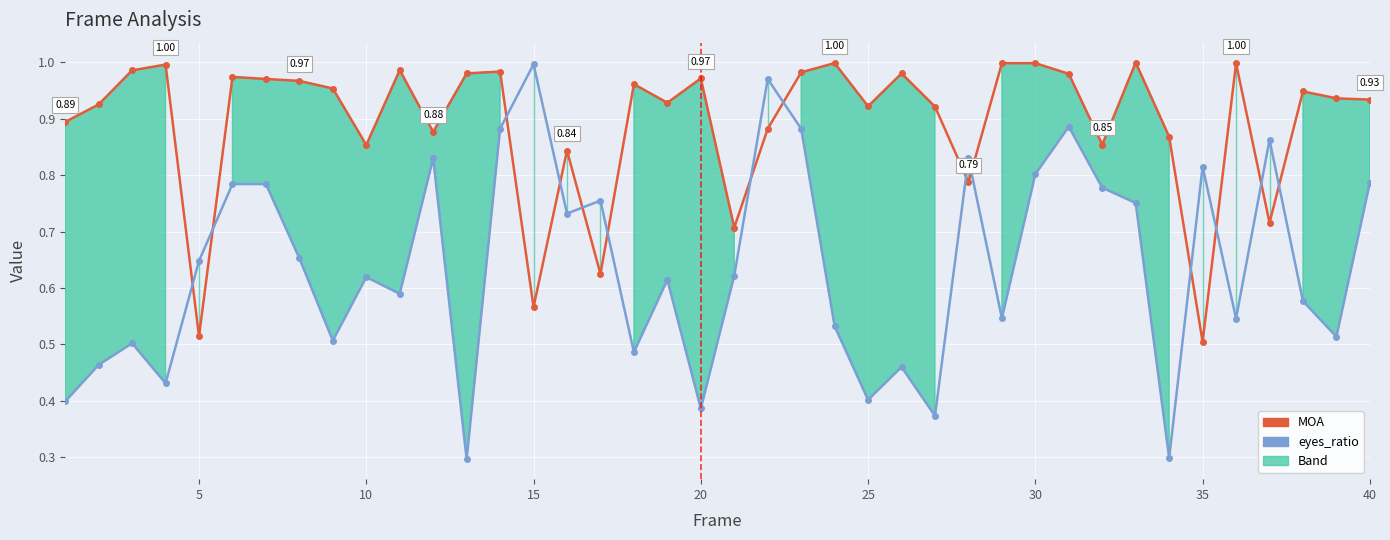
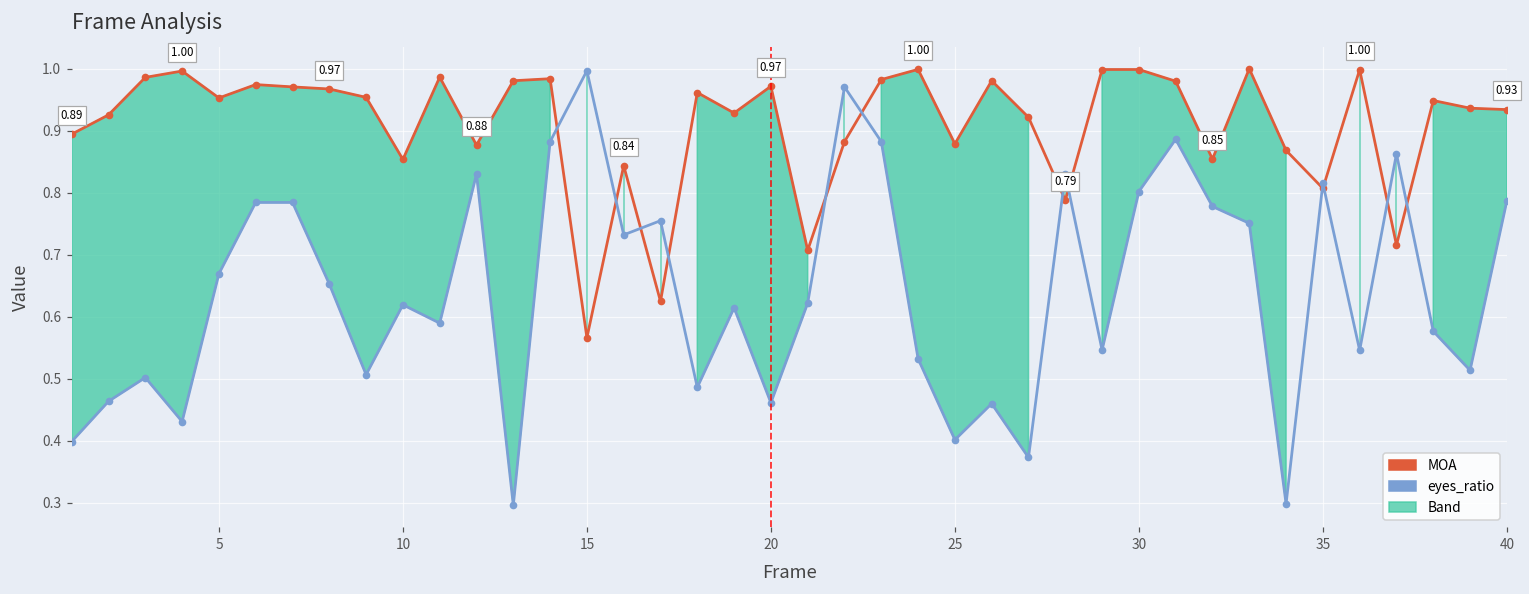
MOA, 5: 0.51 -> 0.95
eyes_ratio, 5: 0.65 -> 0.67
eyes_ratio, 20: 0.39 -> 0.46
MOA, 25: 0.92 -> 0.88
MOA, 35: 0.50 -> 0.81
